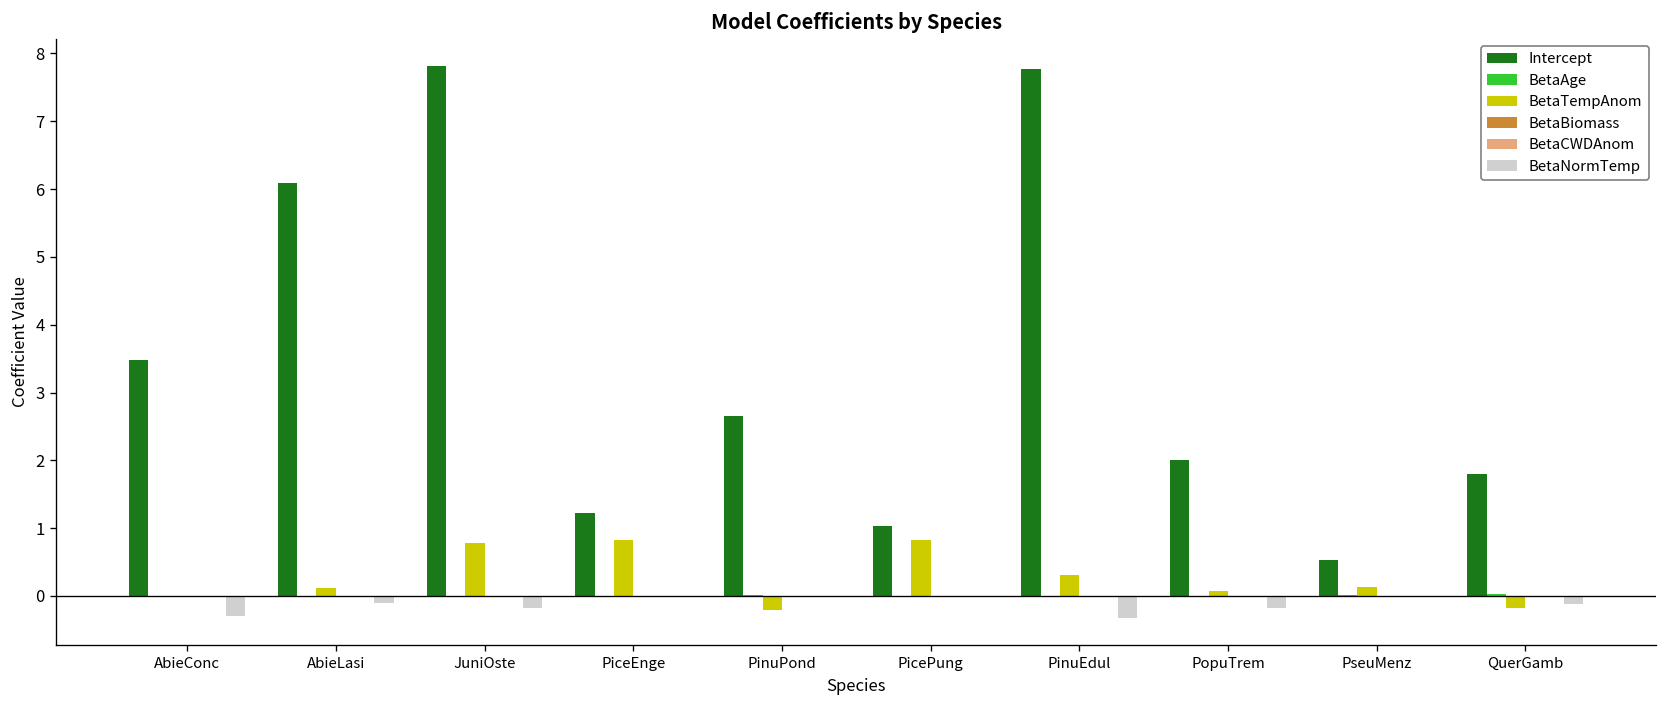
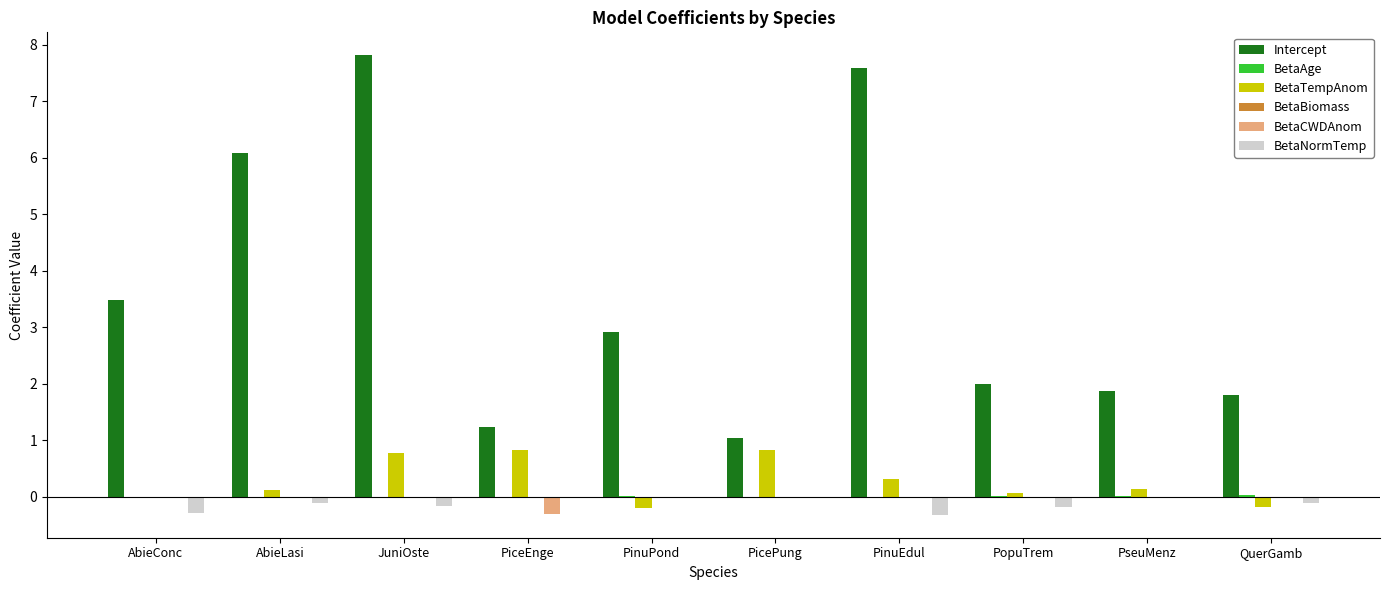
BetaCWDAnom, PiceEnge: 0.0 -> -0.3
Intercept, PinuPond: 2.7 -> 2.9
Intercept, PinuEdul: 7.8 -> 7.6
Intercept, PseuMenz: 0.5 -> 1.9
